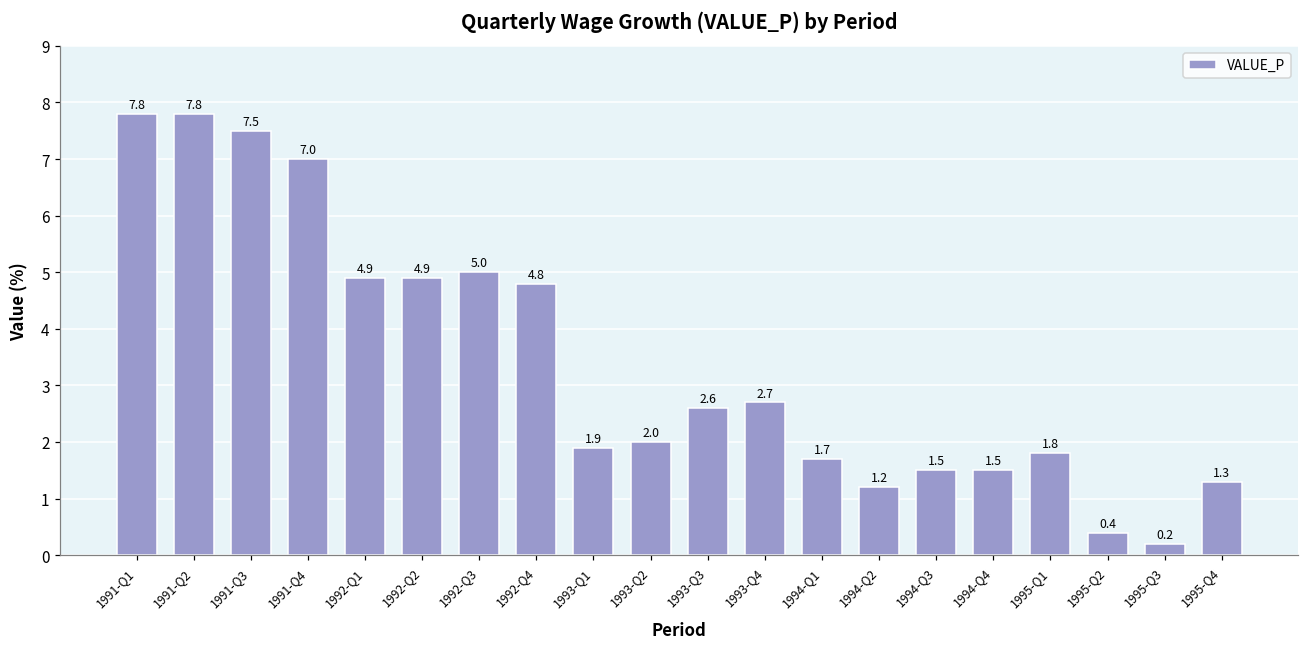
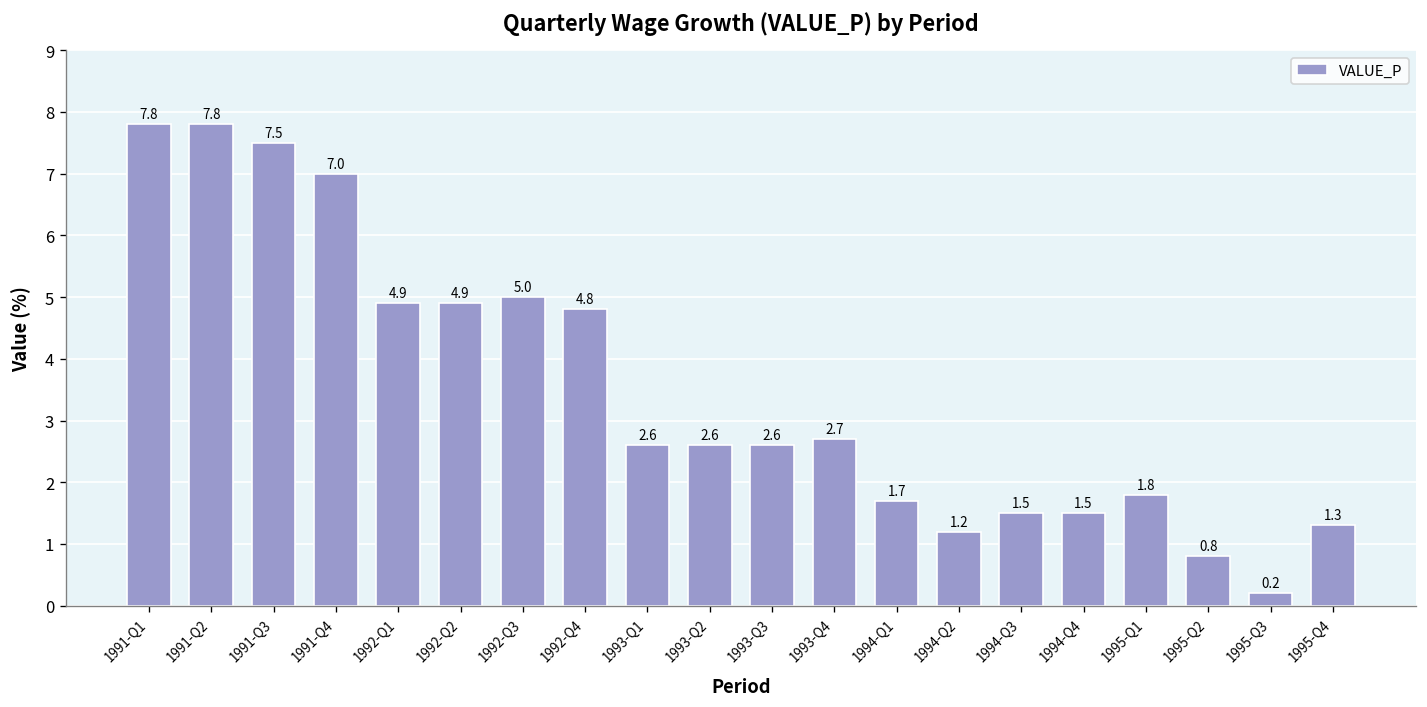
1993-Q1: 1.9 -> 2.6
1993-Q2: 2.0 -> 2.6
1995-Q2: 0.4 -> 0.8
